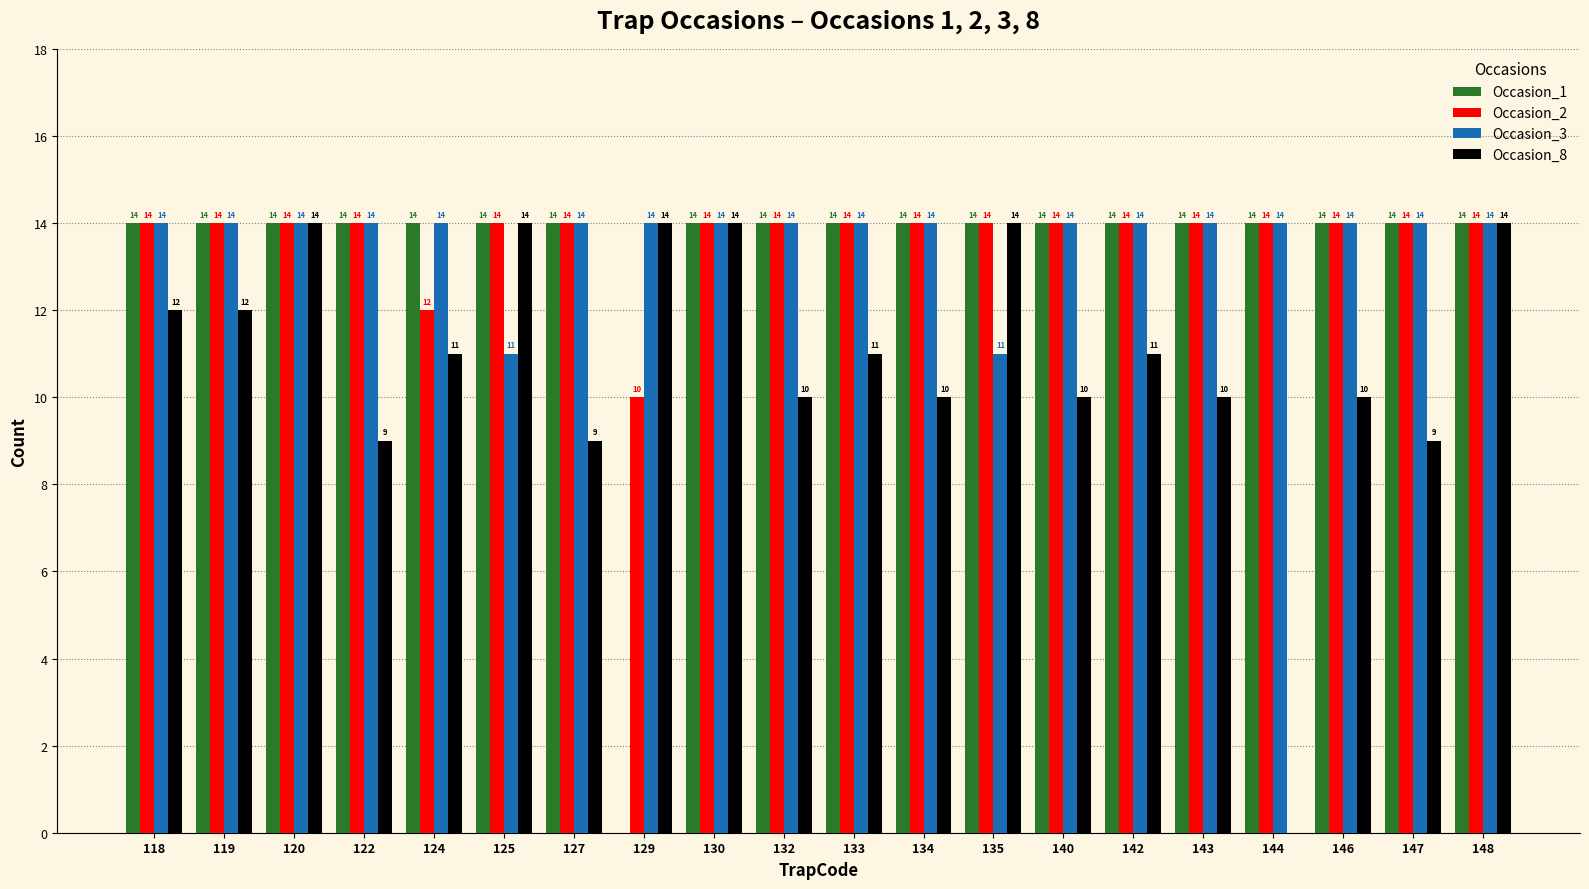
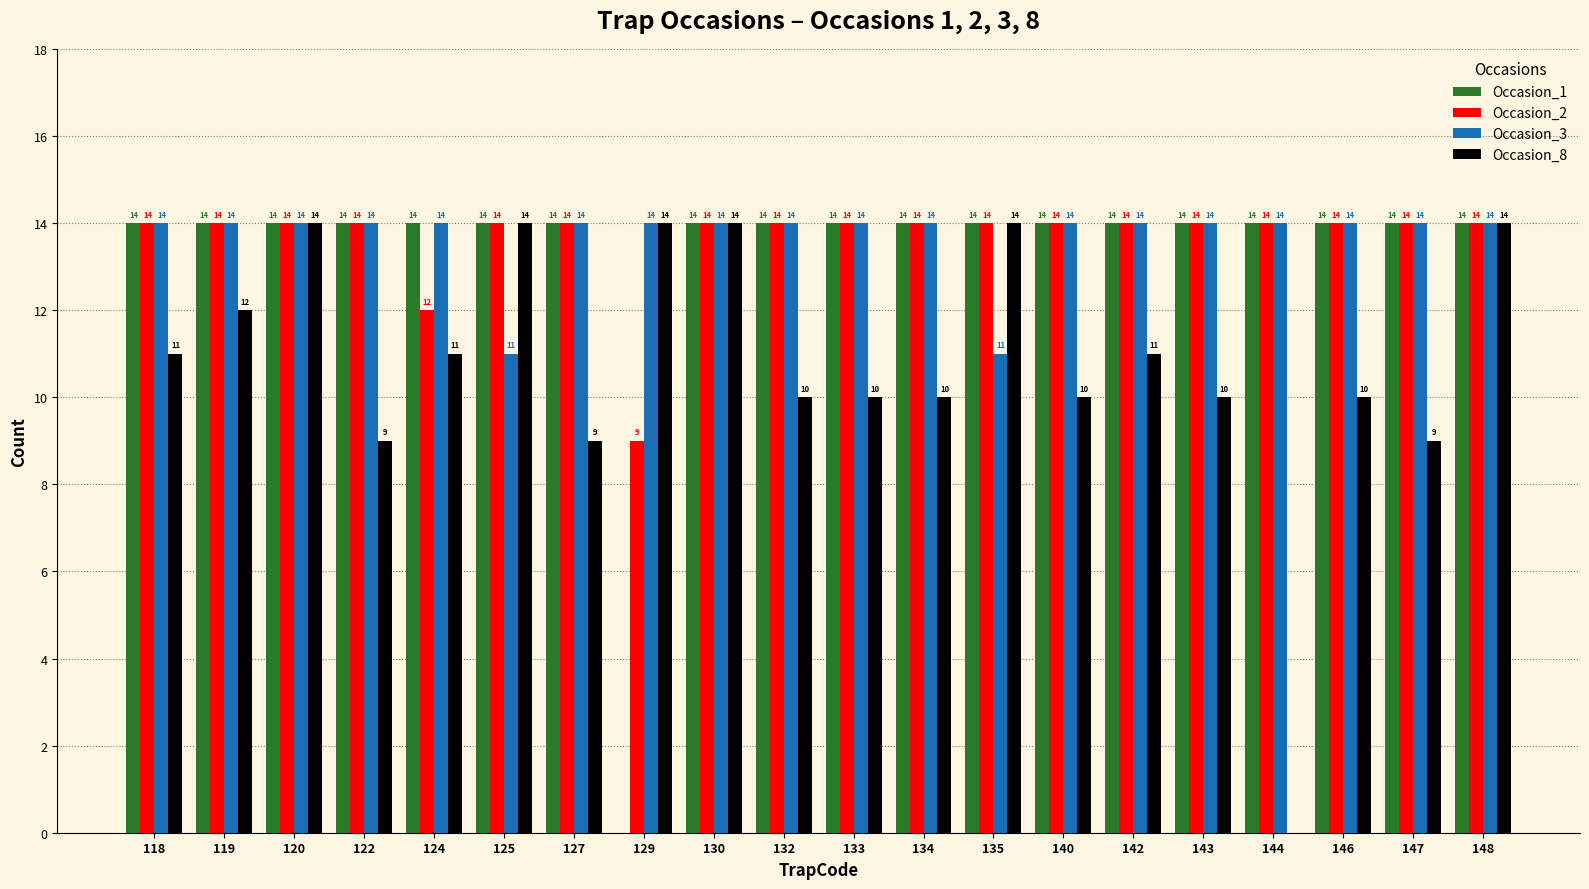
Occasion_8, 118: 12 -> 11
Occasion_2, 129: 10 -> 9
Occasion_8, 133: 11 -> 10
